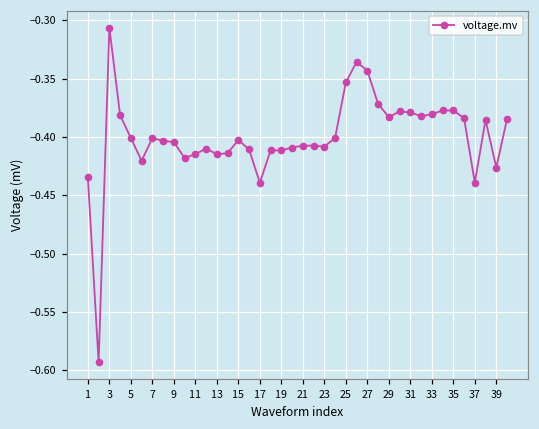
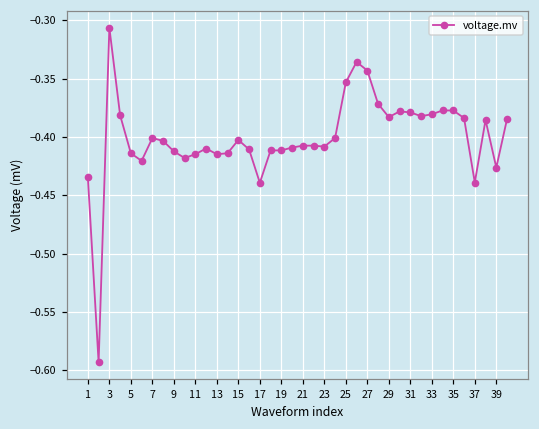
5: -0.401 -> -0.414
9: -0.404 -> -0.412
